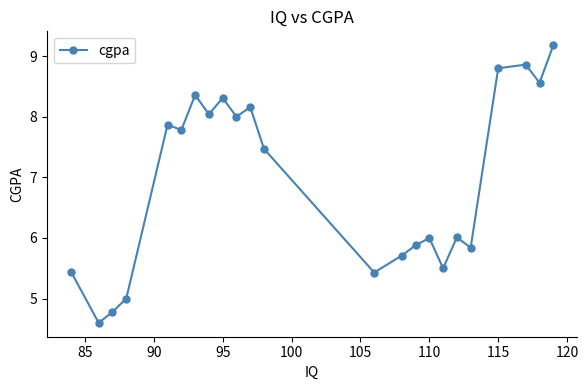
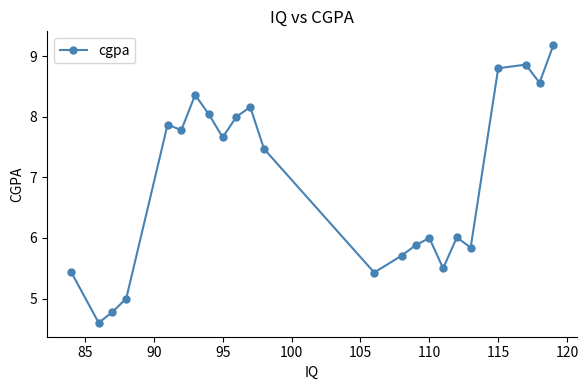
95: 8.3 -> 7.7
